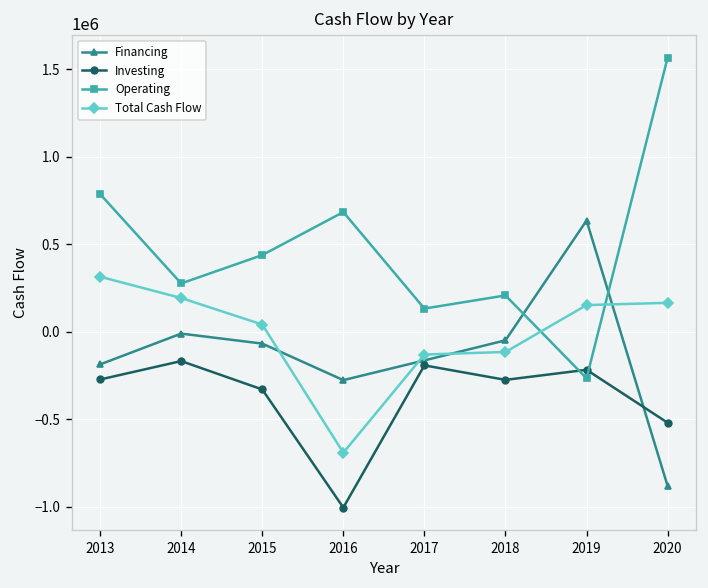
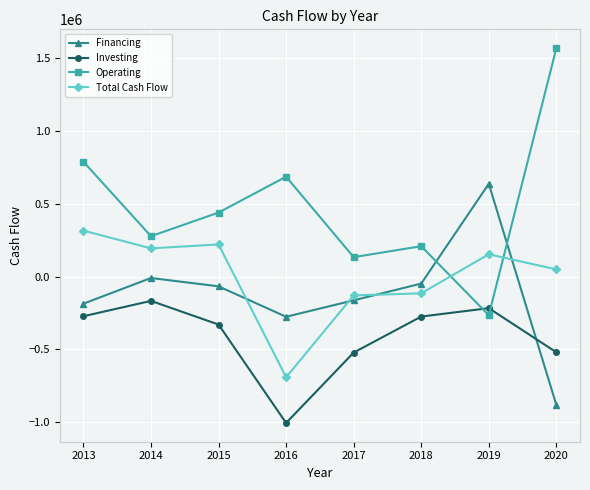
Total Cash Flow, 2015: 40000 -> 220000
Investing, 2017: -190000 -> -520000
Total Cash Flow, 2020: 170000 -> 50000
